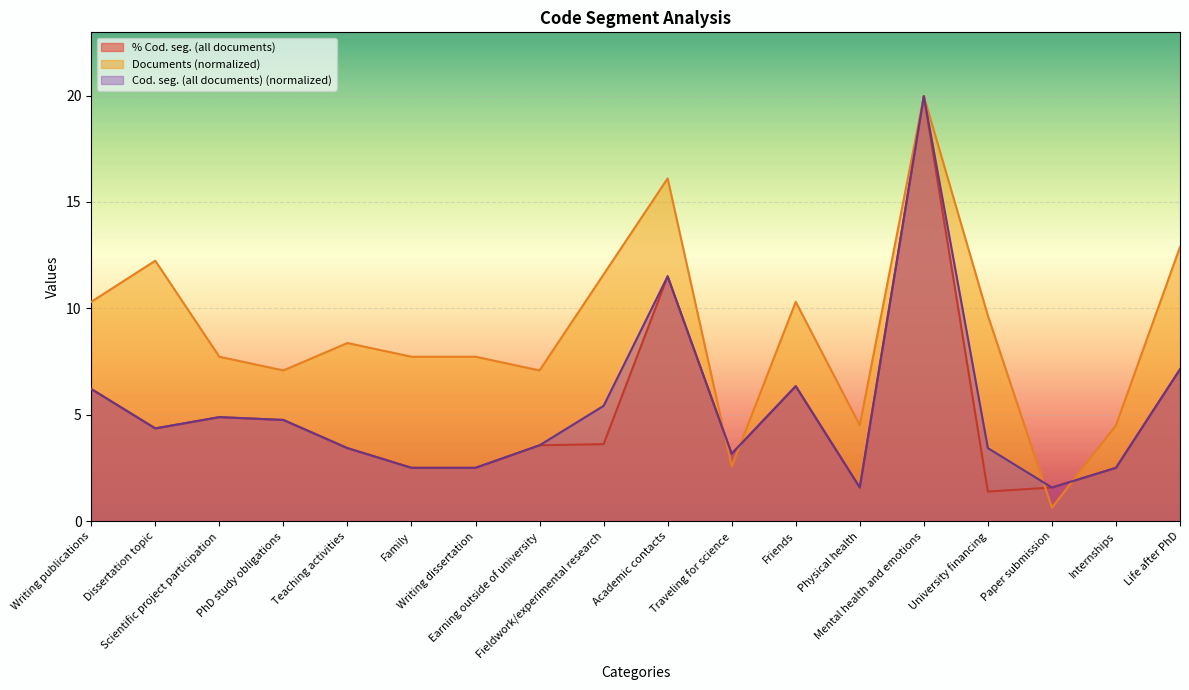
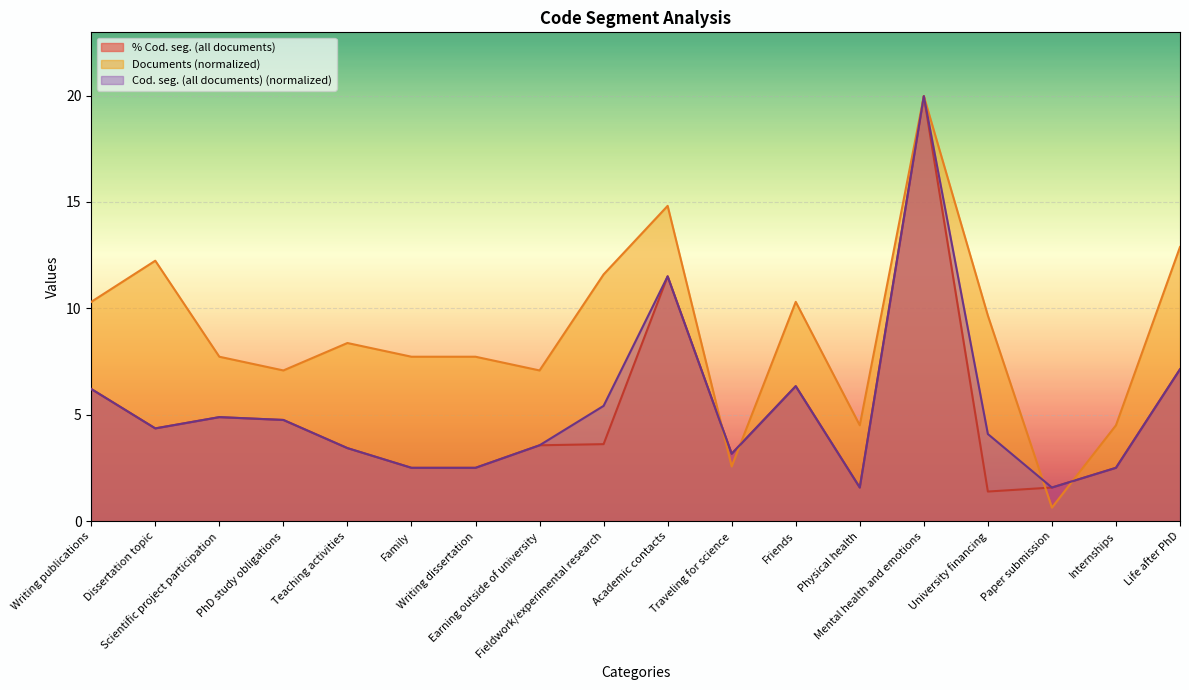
Documents (normalized), Academic contacts: 16.1 -> 14.8
Cod. seg. (all documents) (normalized), University financing: 3.4 -> 4.1
